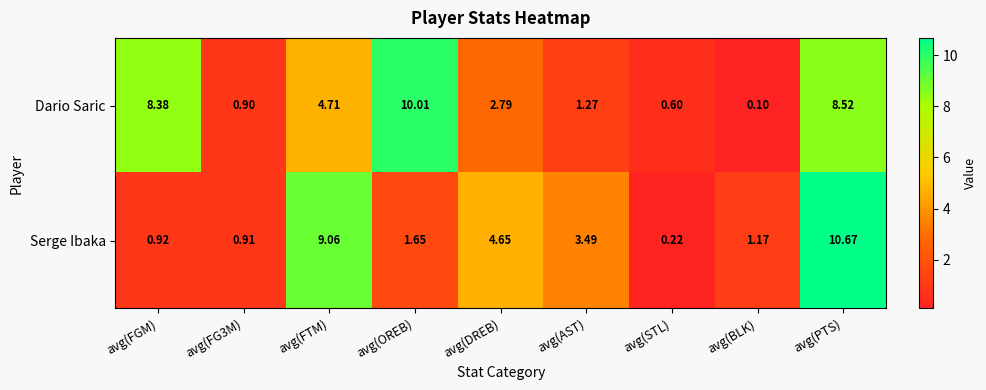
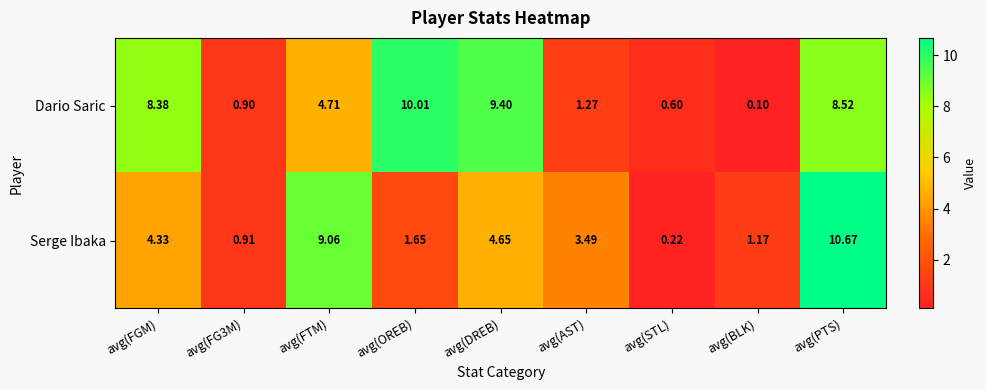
Dario Saric, avg(DREB): 2.79 -> 9.40
Serge Ibaka, avg(FGM): 0.92 -> 4.33
